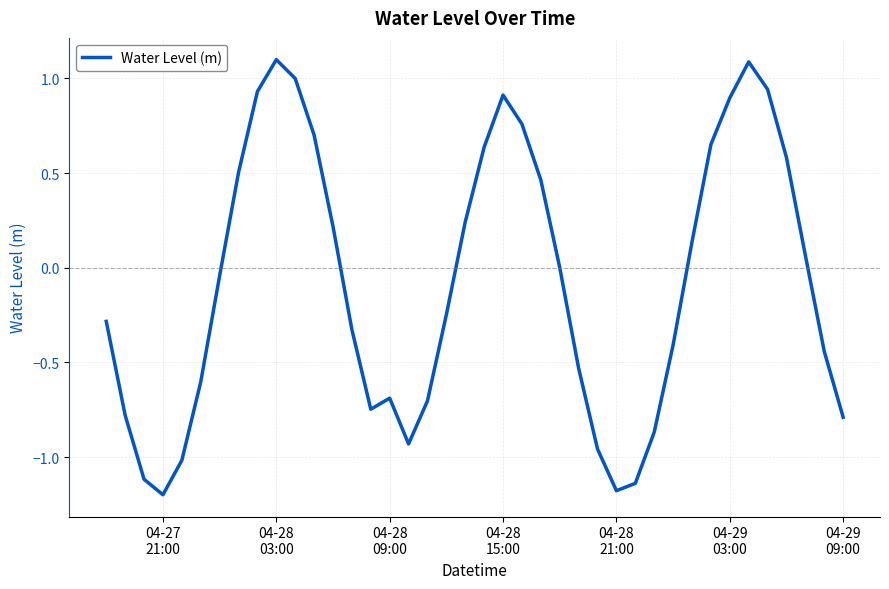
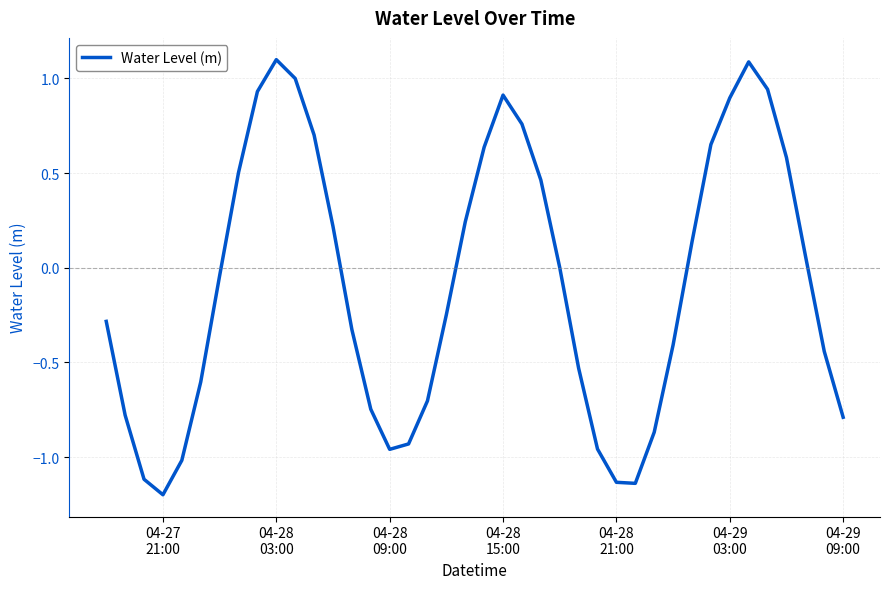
04-28 09:00: -0.69 -> -0.96
04-28 21:00: -1.18 -> -1.13
